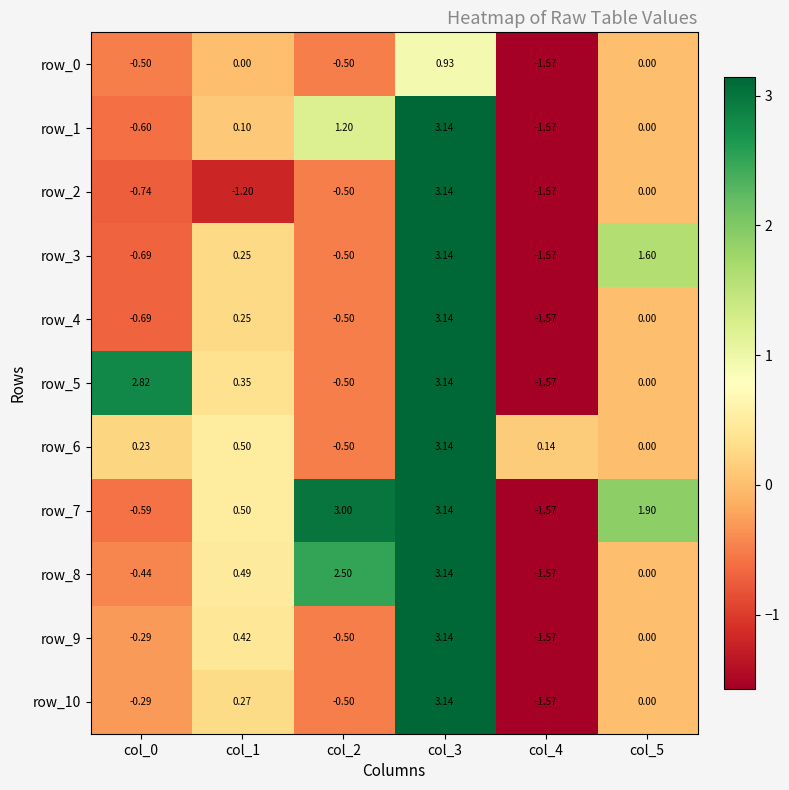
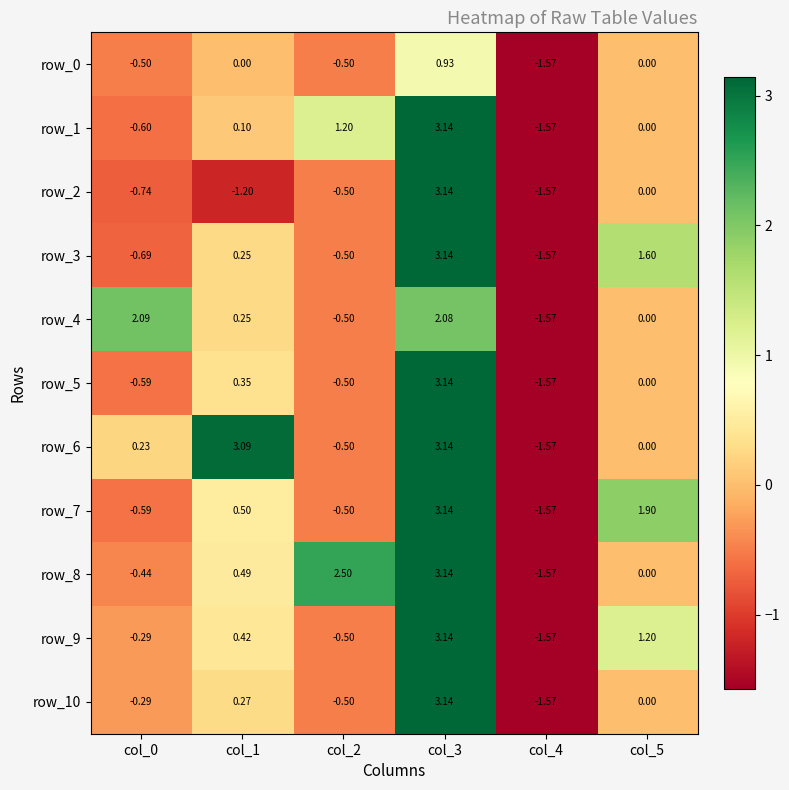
row_4, col_0: -0.69 -> 2.09
row_4, col_3: 3.14 -> 2.08
row_5, col_0: 2.82 -> -0.59
row_6, col_1: 0.50 -> 3.09
row_6, col_4: 0.14 -> -1.57
row_7, col_2: 3.00 -> -0.50
row_9, col_5: 0.00 -> 1.20
